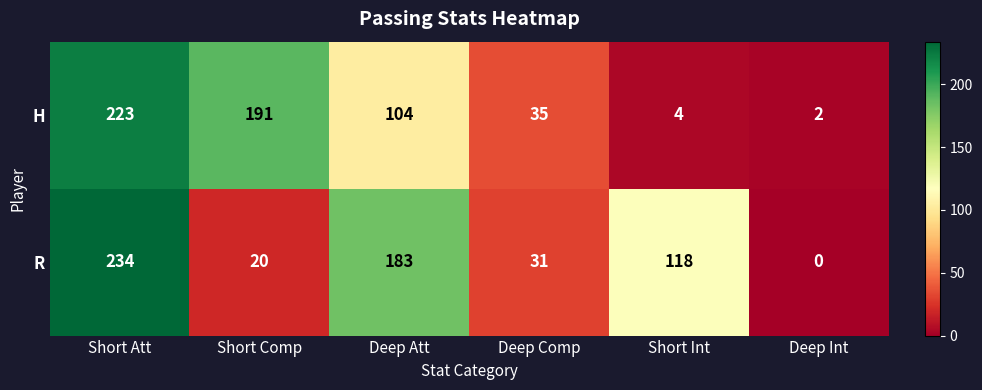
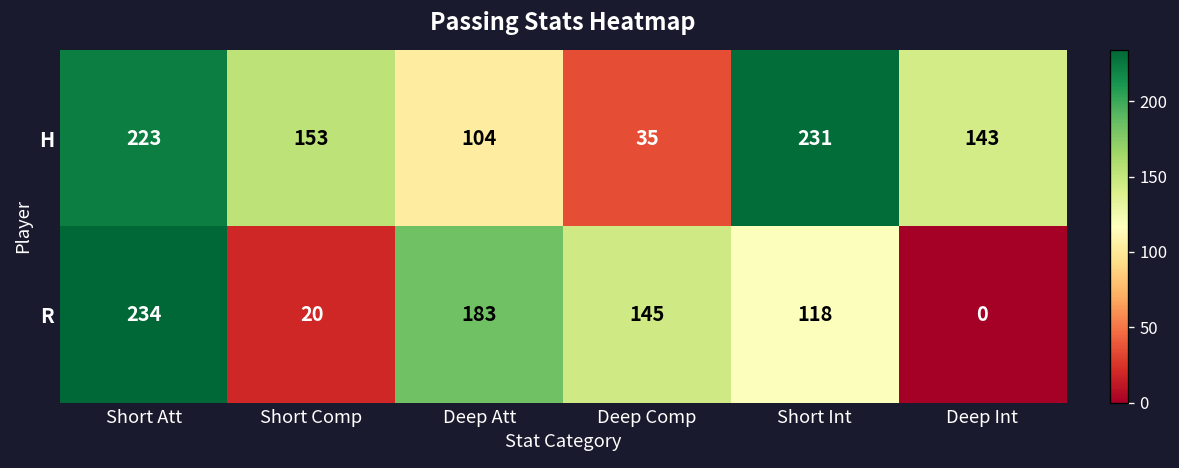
H, Short Comp: 191 -> 153
H, Short Int: 4 -> 231
H, Deep Int: 2 -> 143
R, Deep Comp: 31 -> 145
